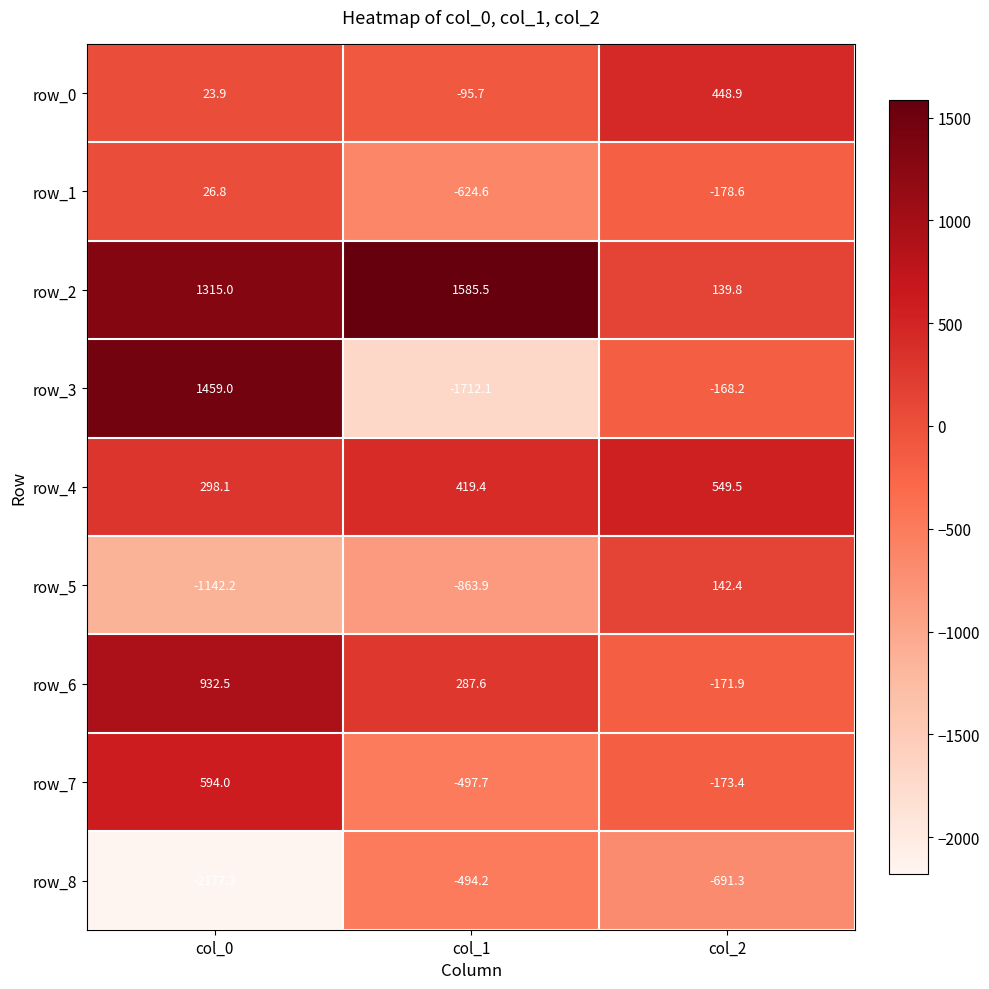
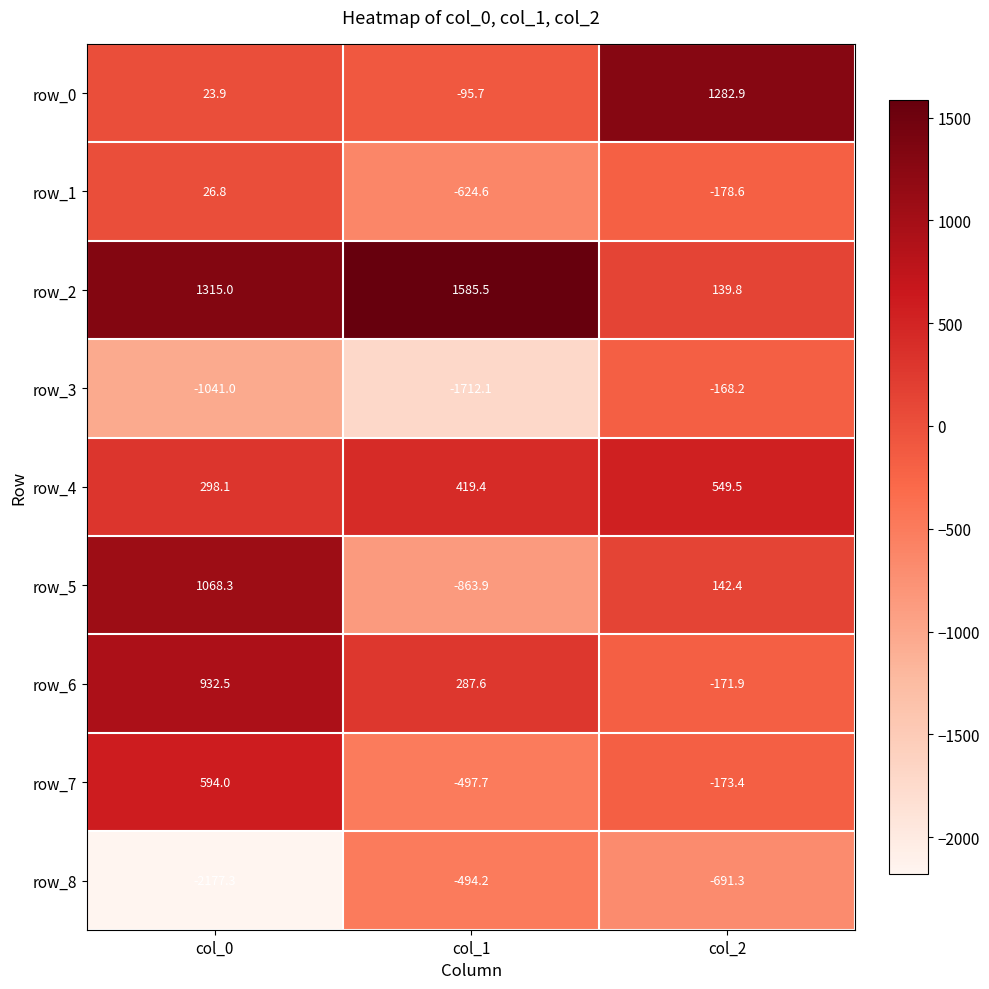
row_0, col_2: 448.9 -> 1282.9
row_3, col_0: 1459.0 -> -1041.0
row_5, col_0: -1142.2 -> 1068.3
